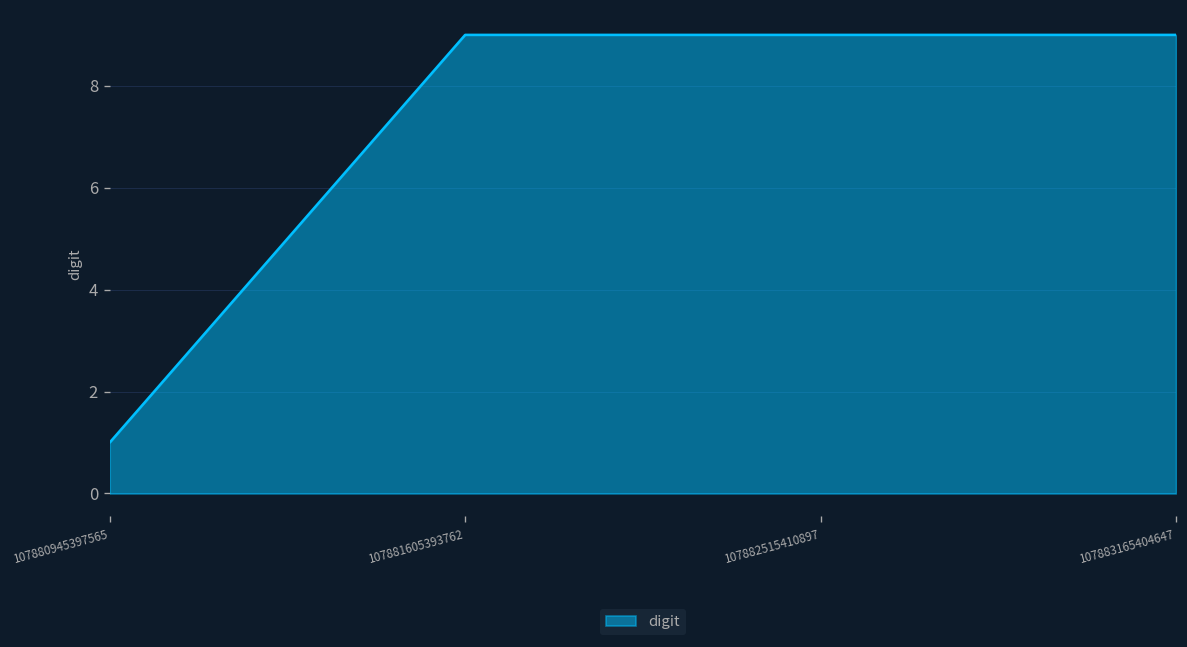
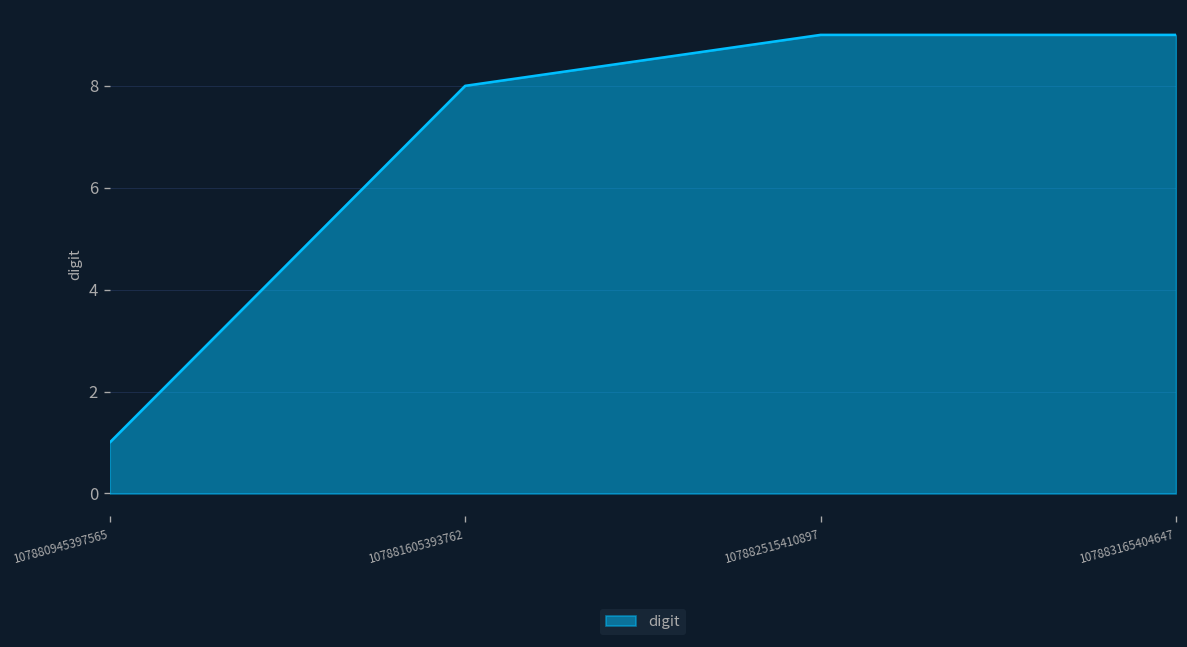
107881605393762: 9 -> 8
